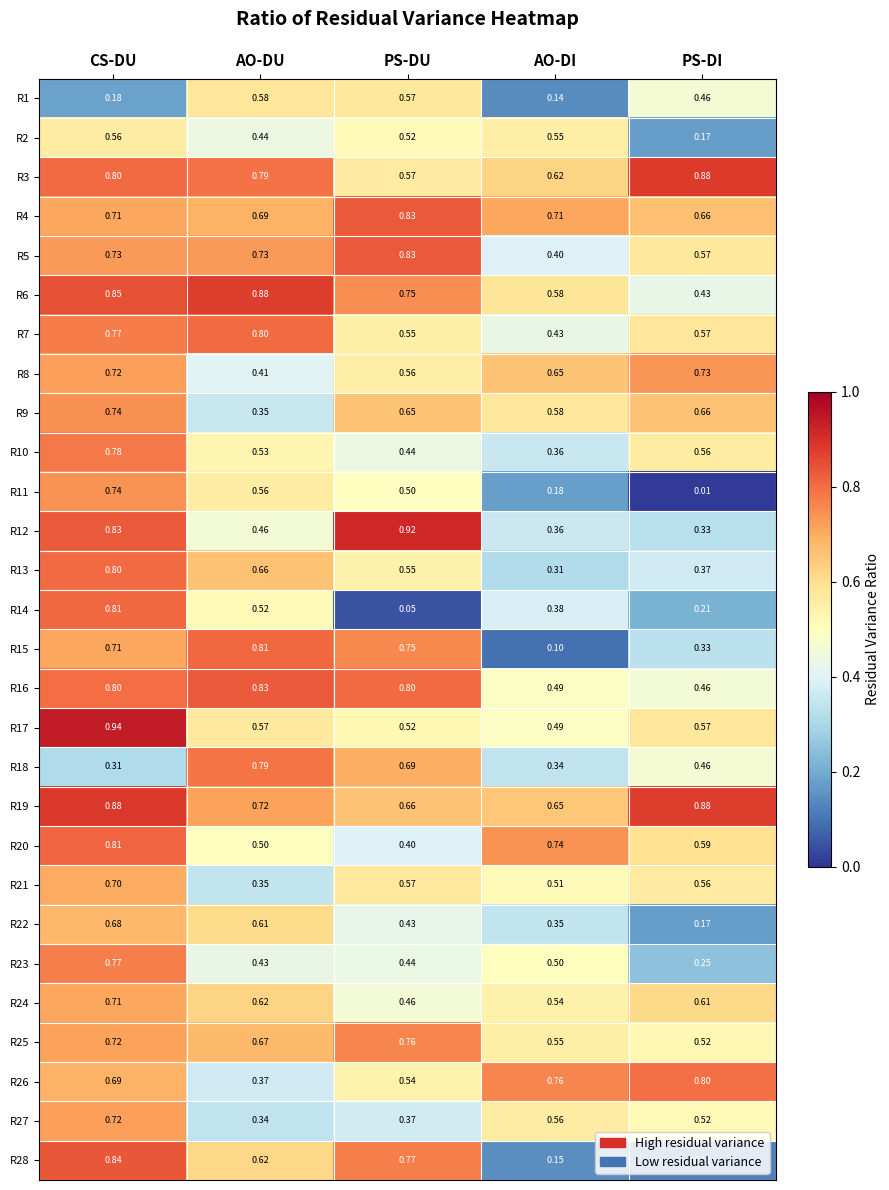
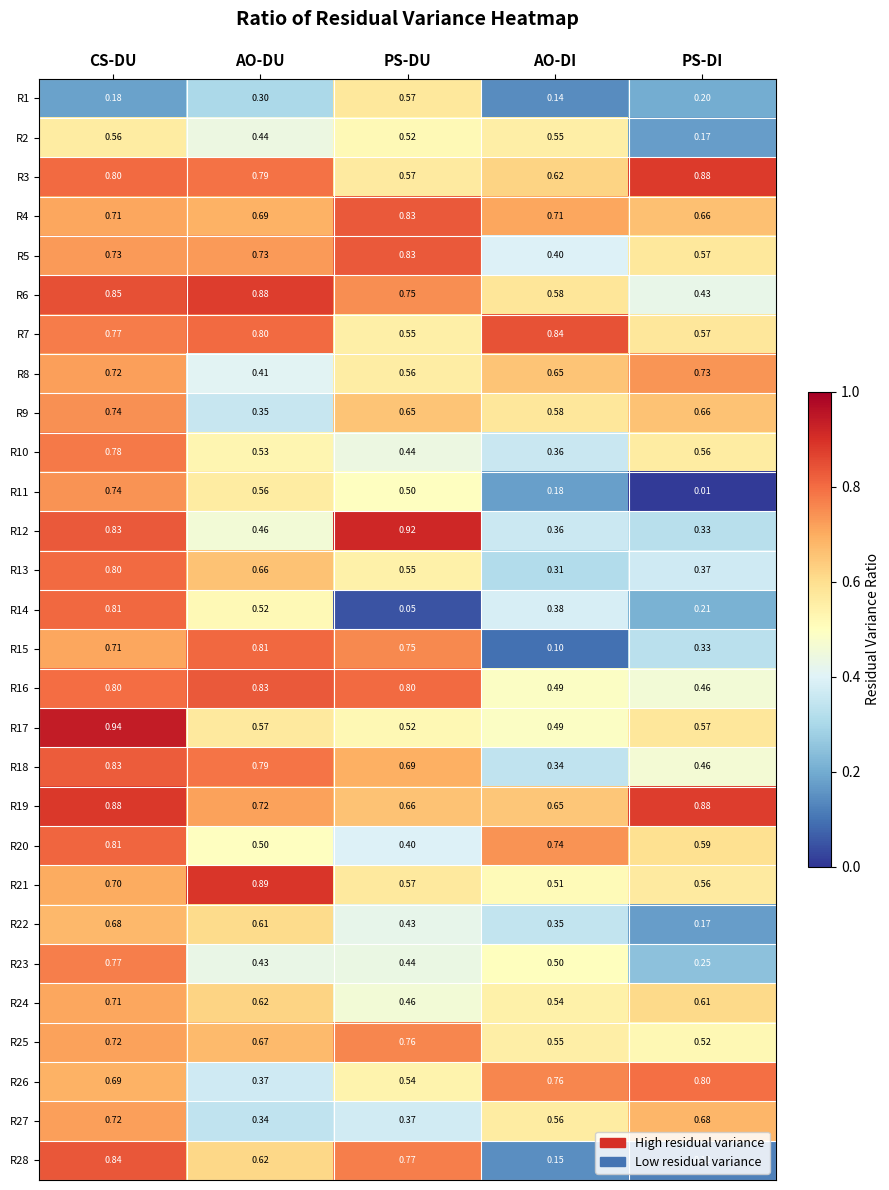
R1, AO-DU: 0.58 -> 0.30
R1, PS-DI: 0.46 -> 0.20
R7, AO-DI: 0.43 -> 0.84
R18, CS-DU: 0.31 -> 0.83
R21, AO-DU: 0.35 -> 0.89
R27, PS-DI: 0.52 -> 0.68
